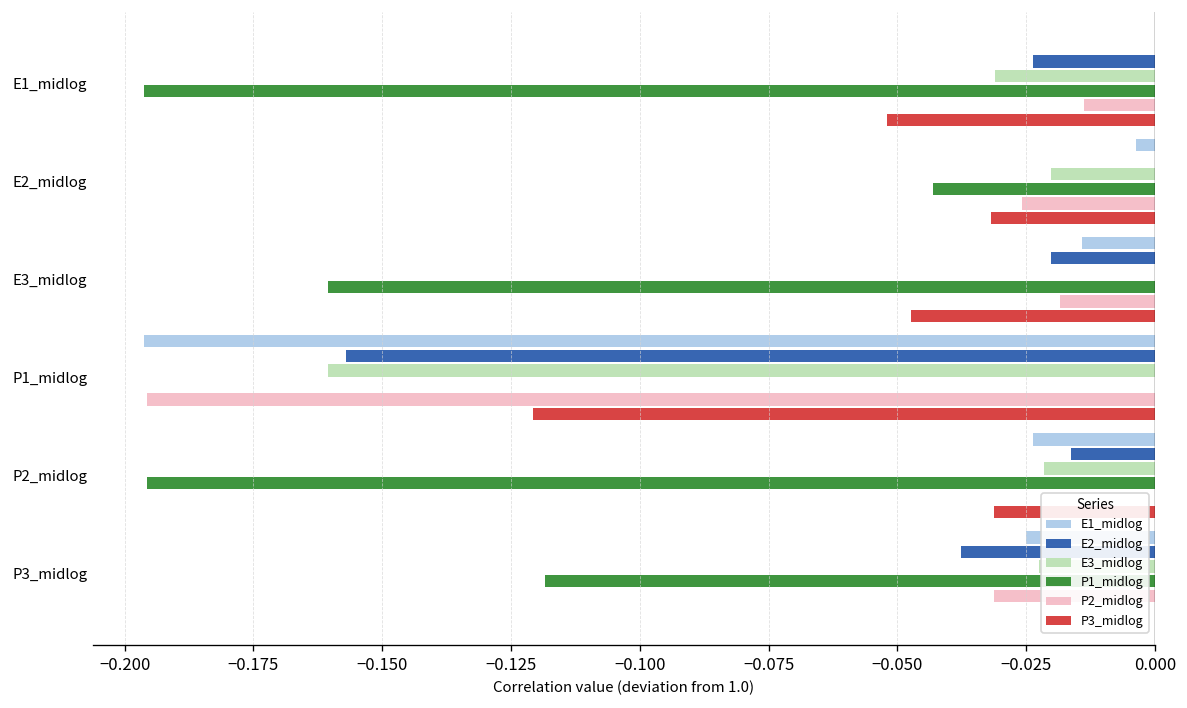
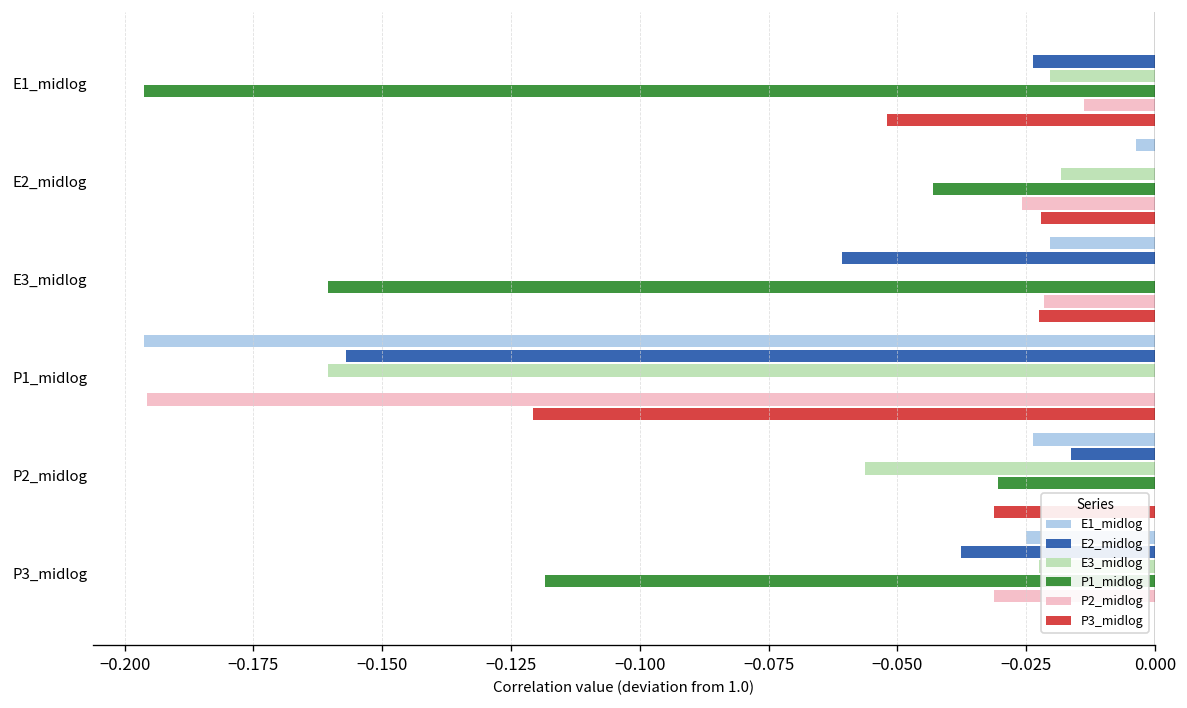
E3_midlog, E1_midlog: -0.031 -> -0.020
E3_midlog, E2_midlog: -0.020 -> -0.018
P3_midlog, E2_midlog: -0.032 -> -0.022
E1_midlog, E3_midlog: -0.014 -> -0.020
E2_midlog, E3_midlog: -0.020 -> -0.061
P2_midlog, E3_midlog: -0.018 -> -0.022
P3_midlog, E3_midlog: -0.047 -> -0.022
E3_midlog, P2_midlog: -0.022 -> -0.056
P1_midlog, P2_midlog: -0.196 -> -0.031
